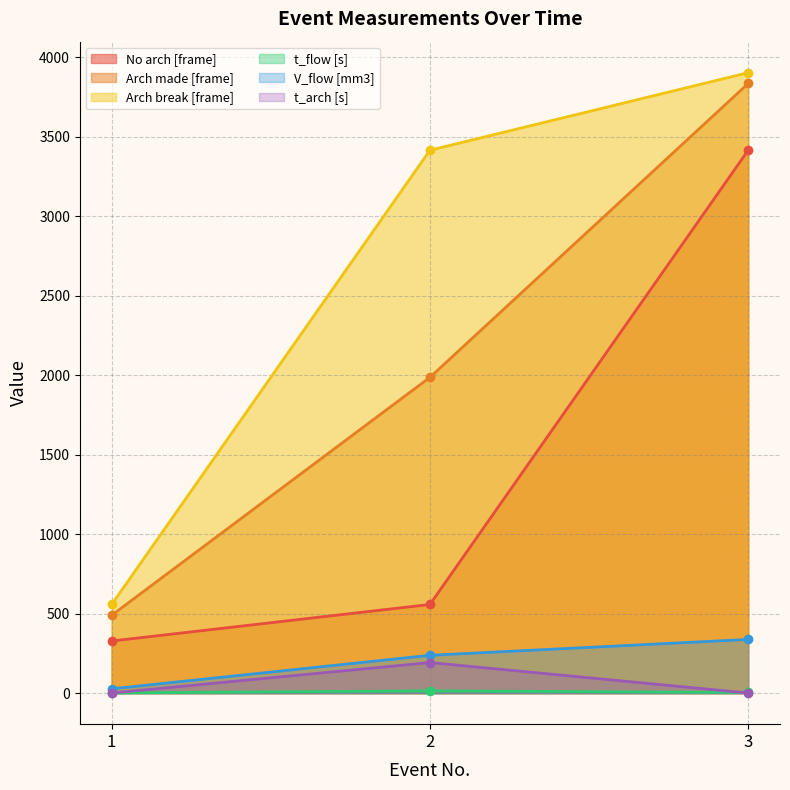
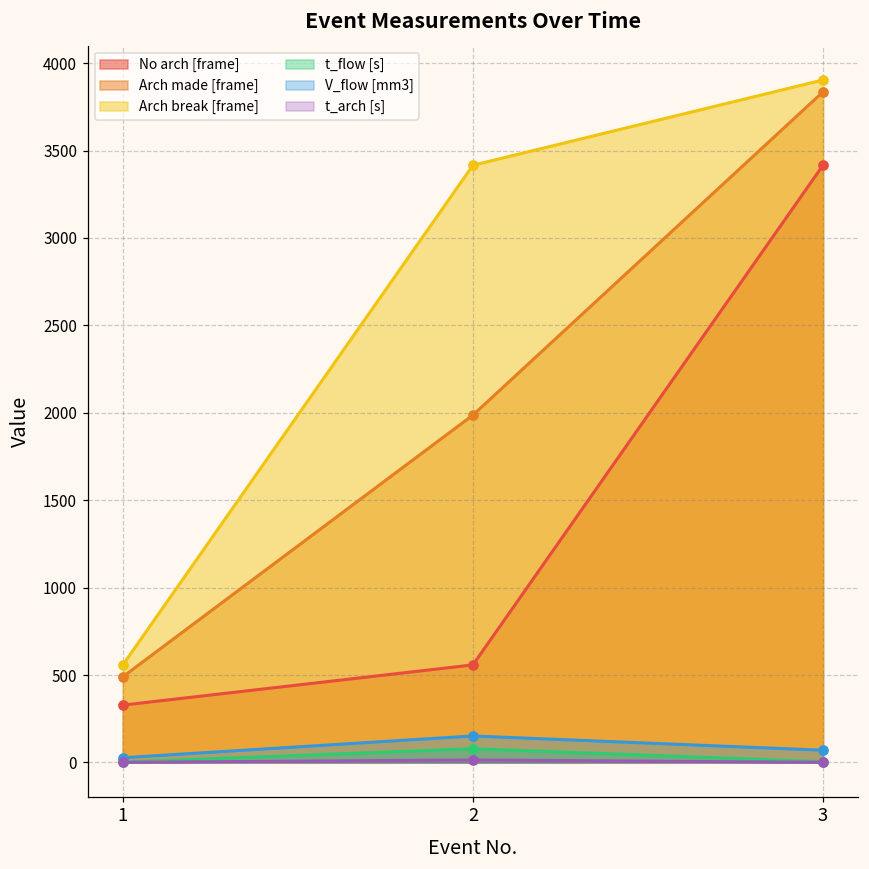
t_flow [s], 2: 10 -> 80
V_flow [mm3], 2: 240 -> 150
t_arch [s], 2: 190 -> 10
V_flow [mm3], 3: 340 -> 70
